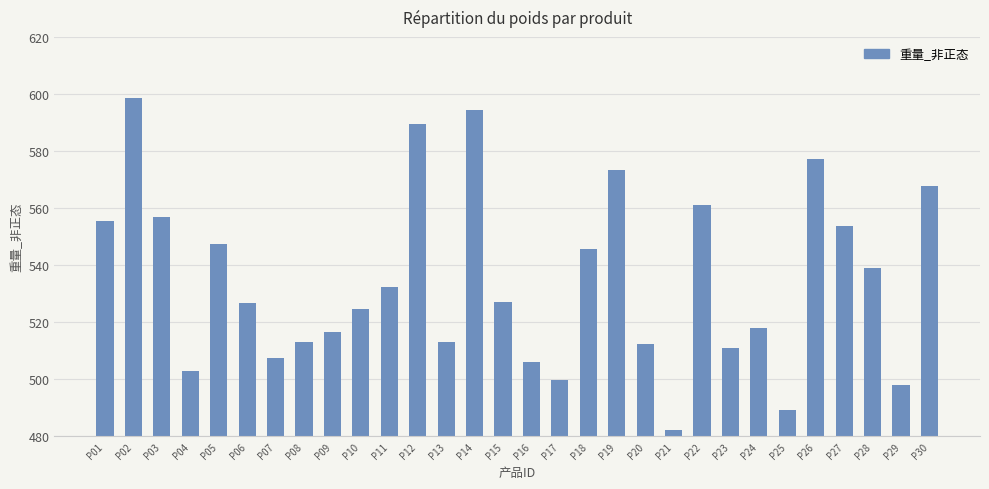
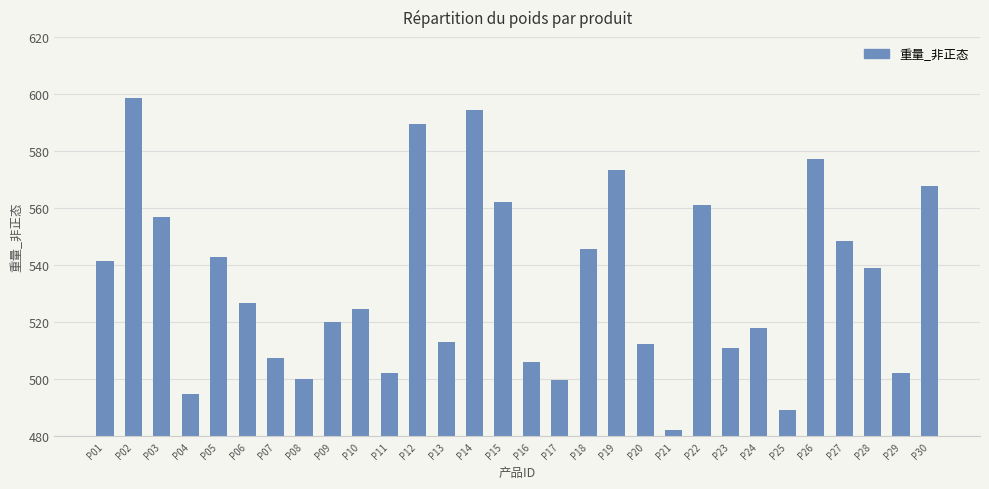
P01: 555 -> 542
P04: 503 -> 495
P05: 547 -> 543
P08: 513 -> 500
P09: 517 -> 520
P11: 533 -> 502
P15: 527 -> 562
P27: 554 -> 548
P29: 498 -> 502
